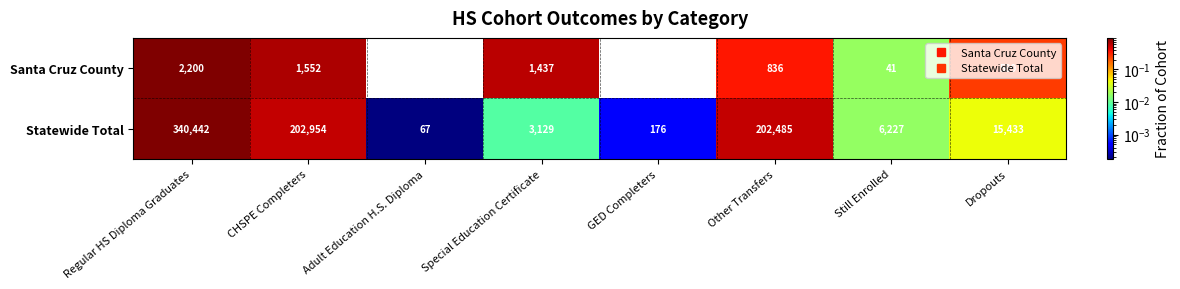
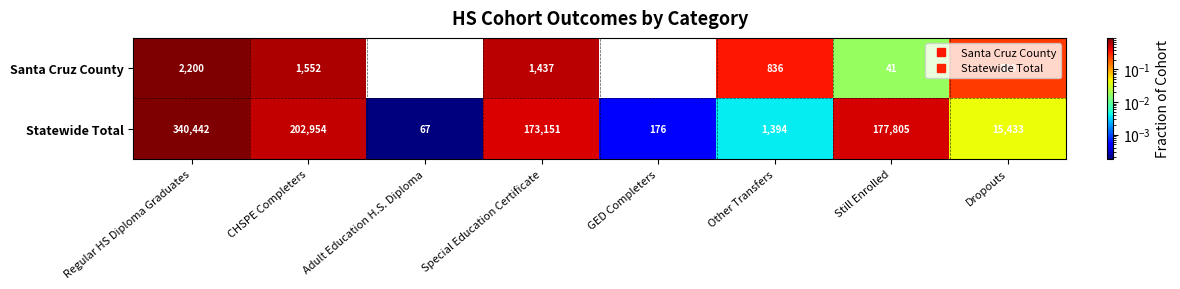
Statewide Total, Special Education Certificate: 3,129 -> 173,151
Statewide Total, Other Transfers: 202,485 -> 1,394
Statewide Total, Still Enrolled: 6,227 -> 177,805
